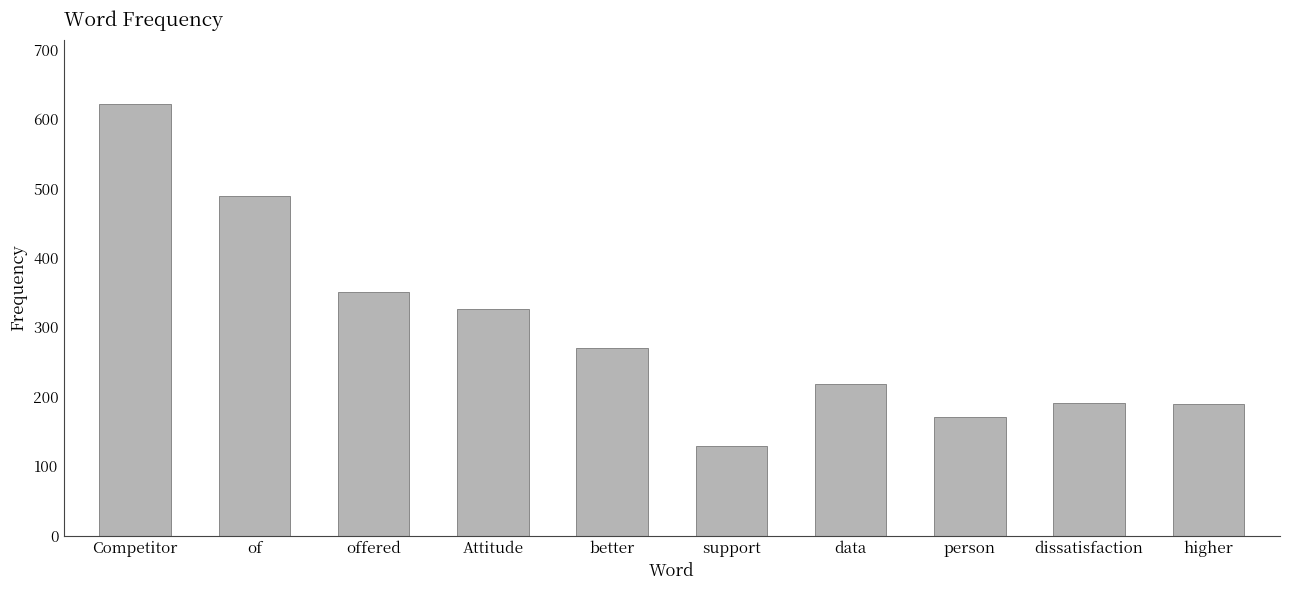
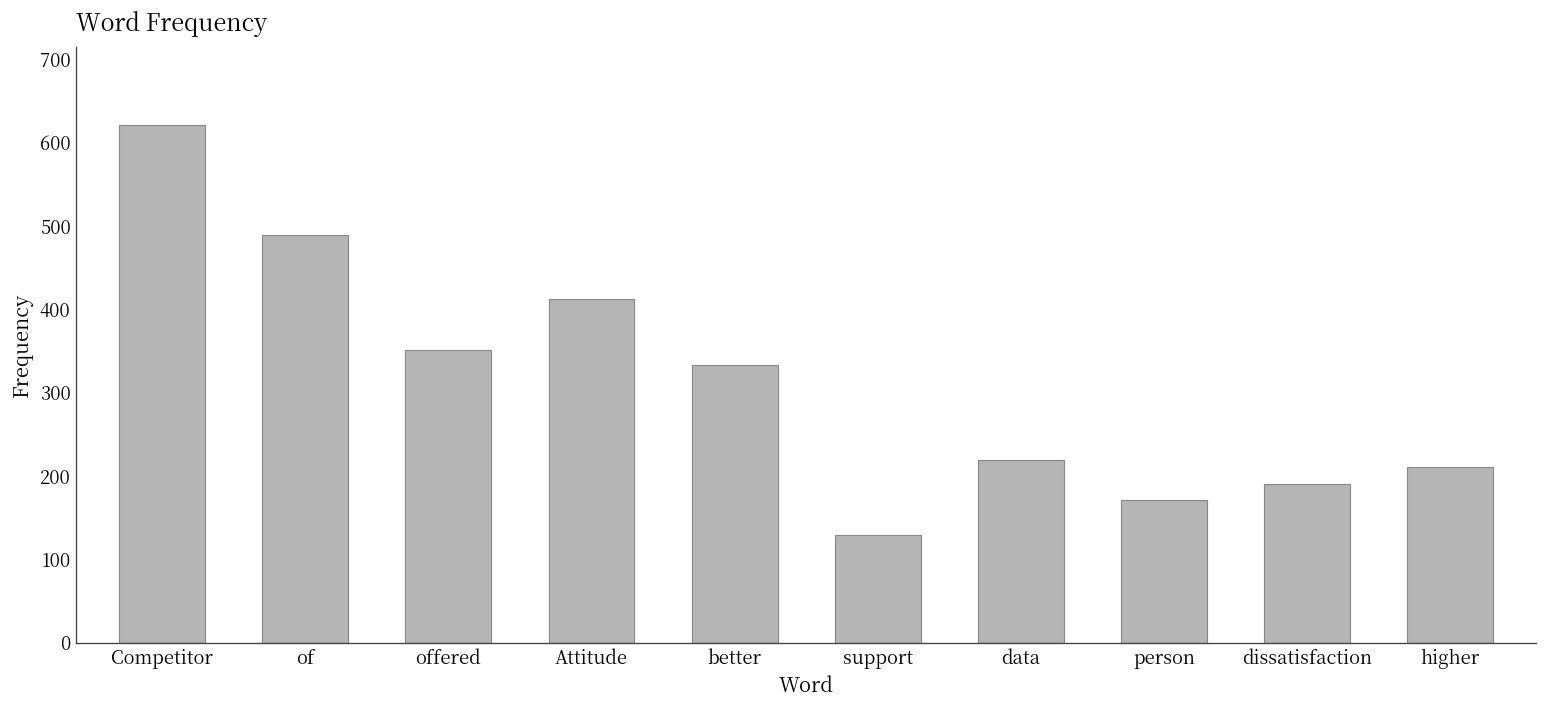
Attitude: 330 -> 410
better: 270 -> 330
higher: 190 -> 210
